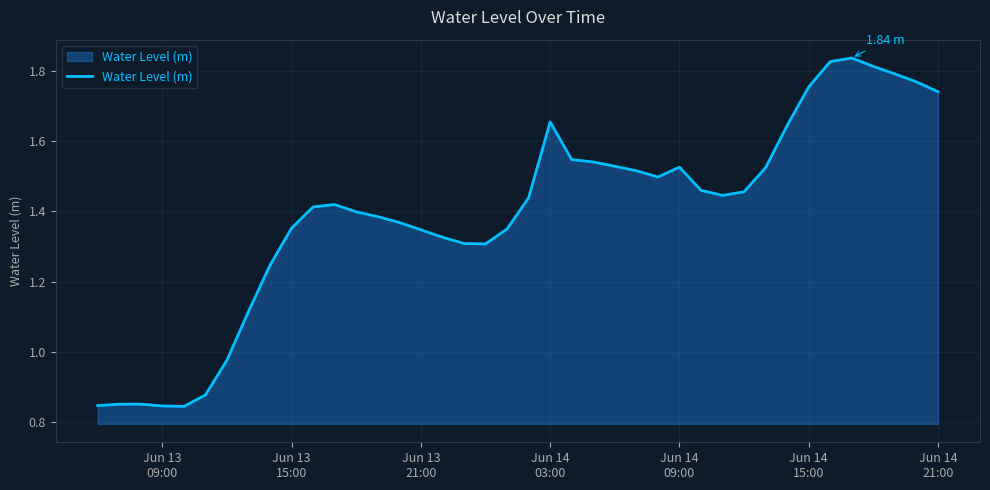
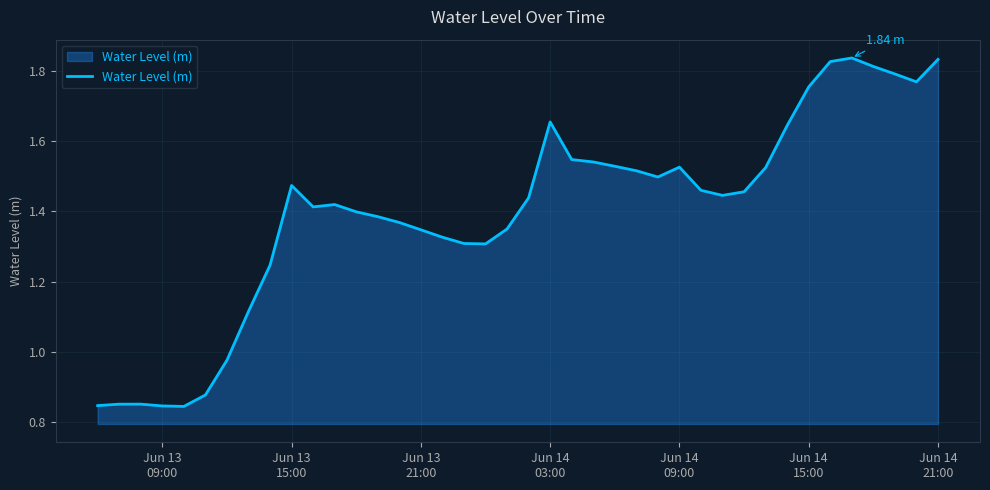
Jun 13 15:00: 1.35 -> 1.47
Jun 14 21:00: 1.74 -> 1.83
